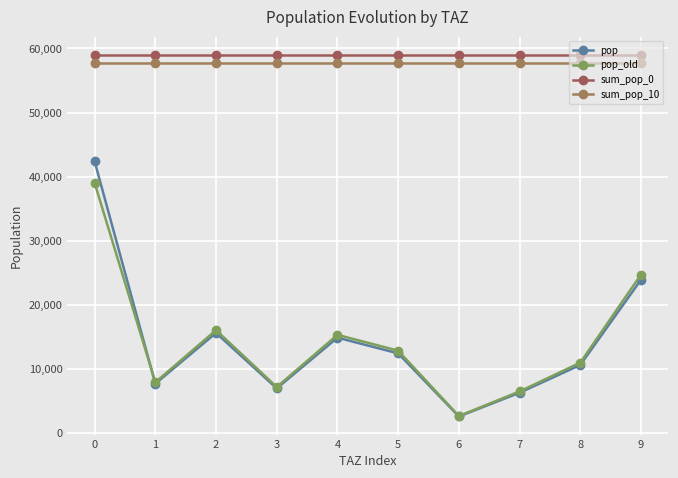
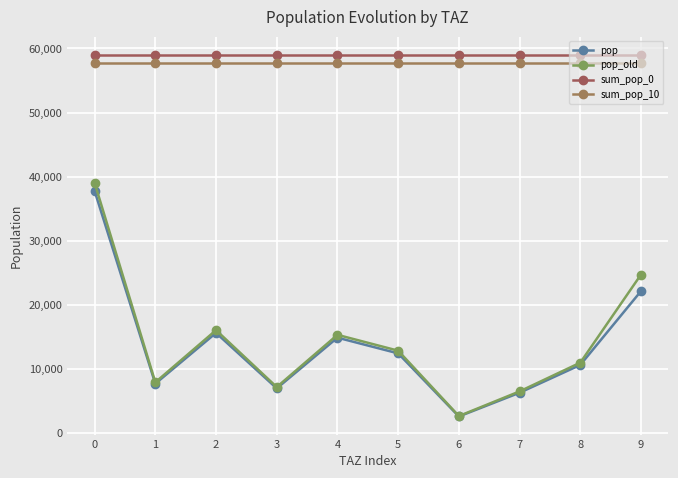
pop, 0: 42,000 -> 38,000
pop, 9: 24,000 -> 22,000
